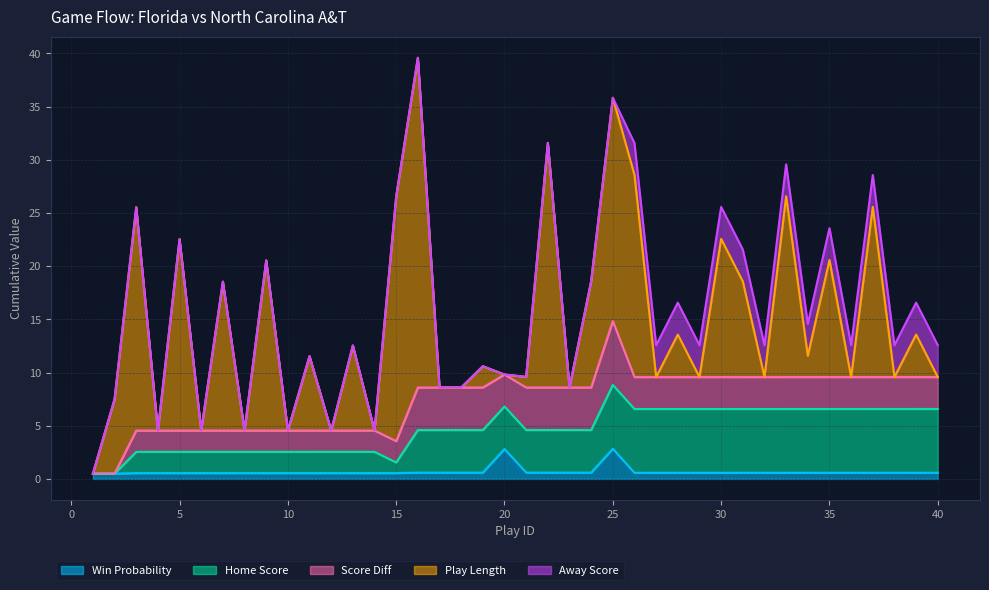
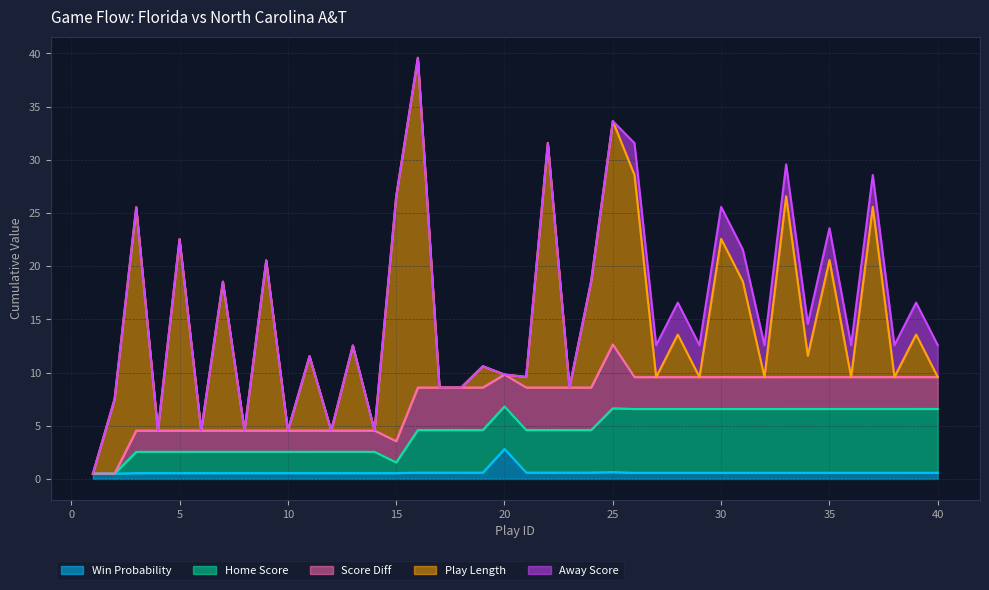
Win Probability, 25: 2.8 -> 0.6
